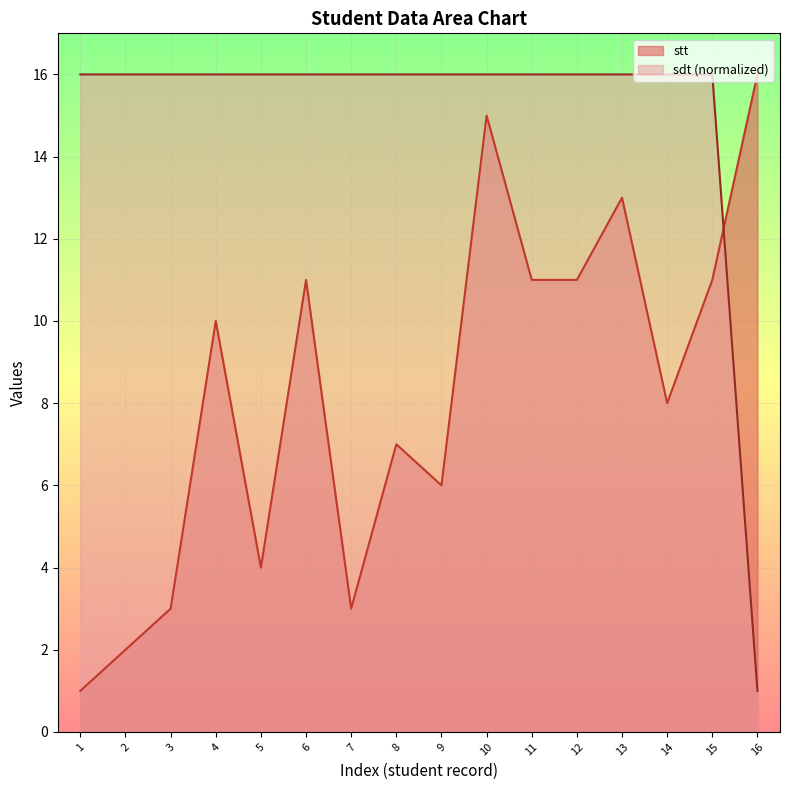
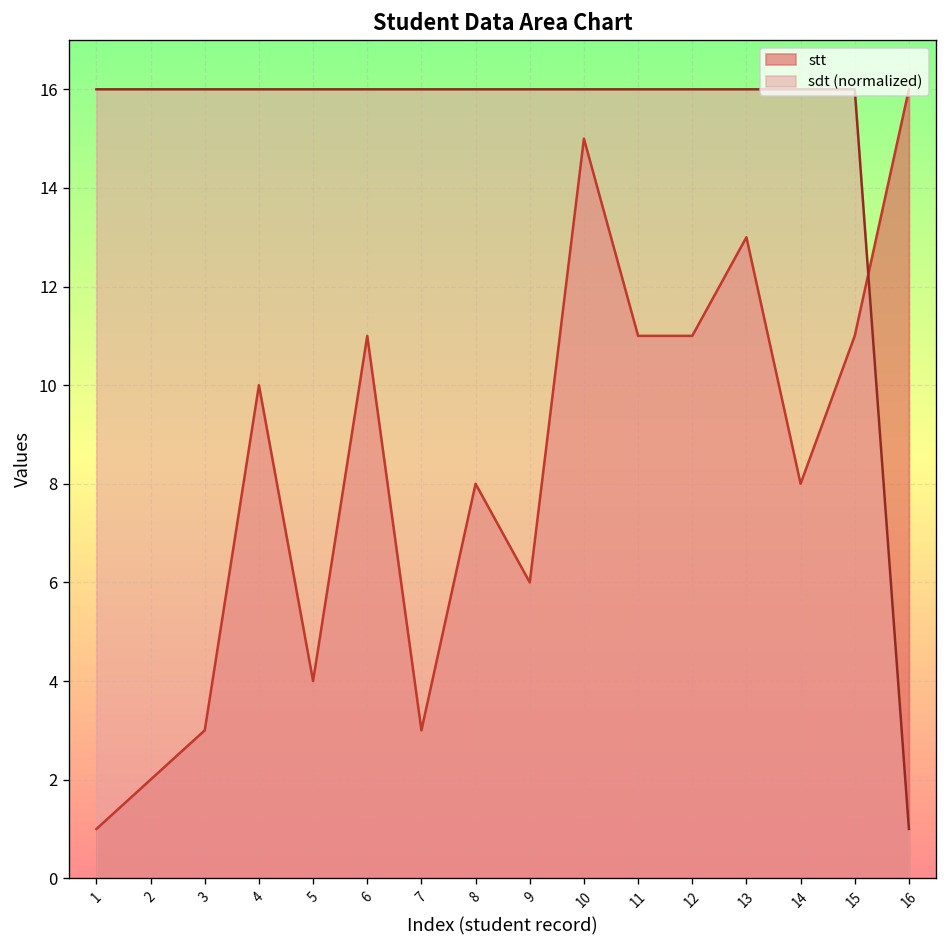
stt, 8: 7 -> 8
